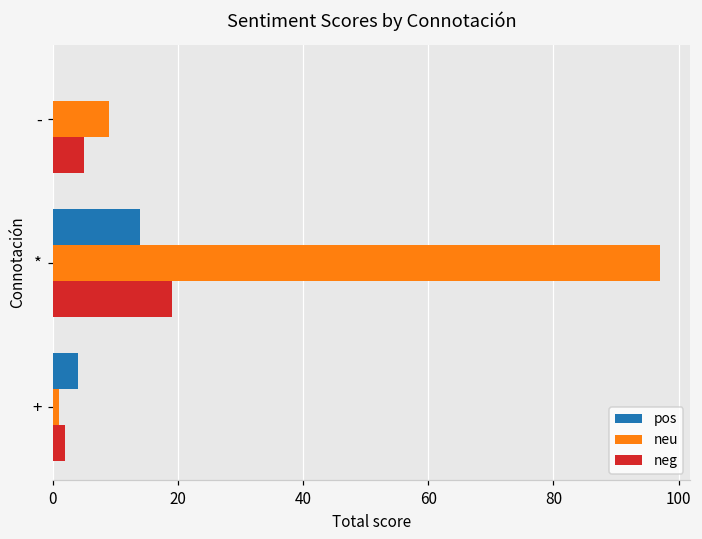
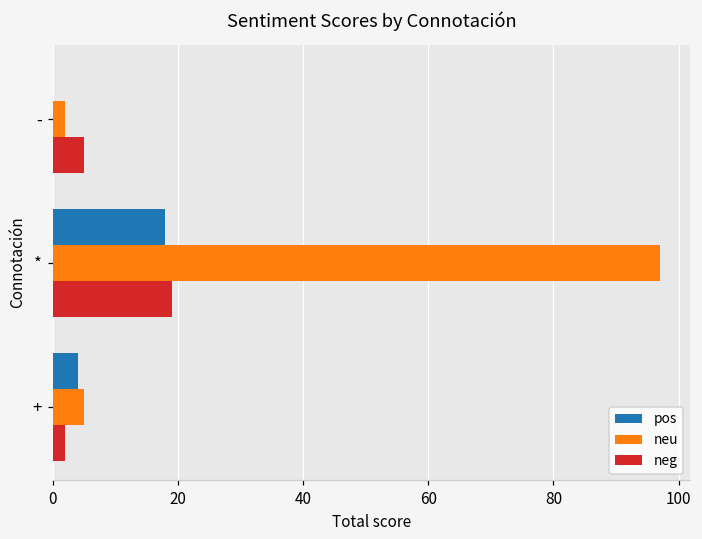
neu, -: 9 -> 2
pos, *: 14 -> 18
neu, +: 1 -> 5
